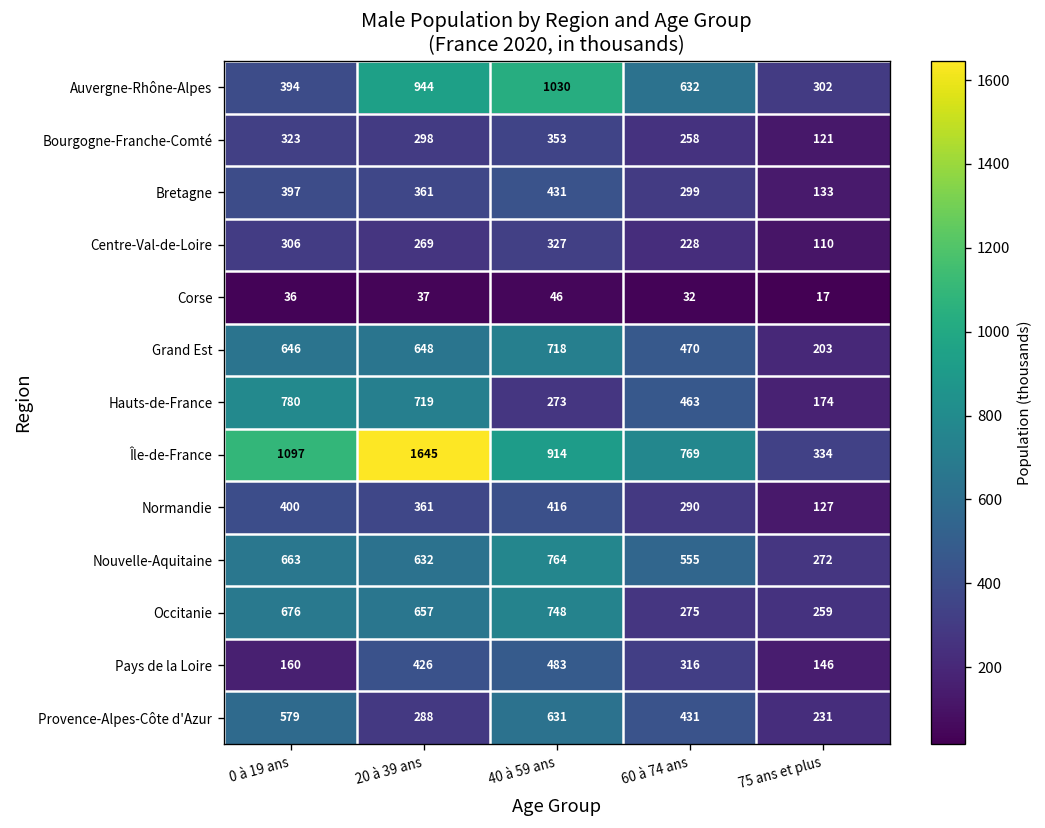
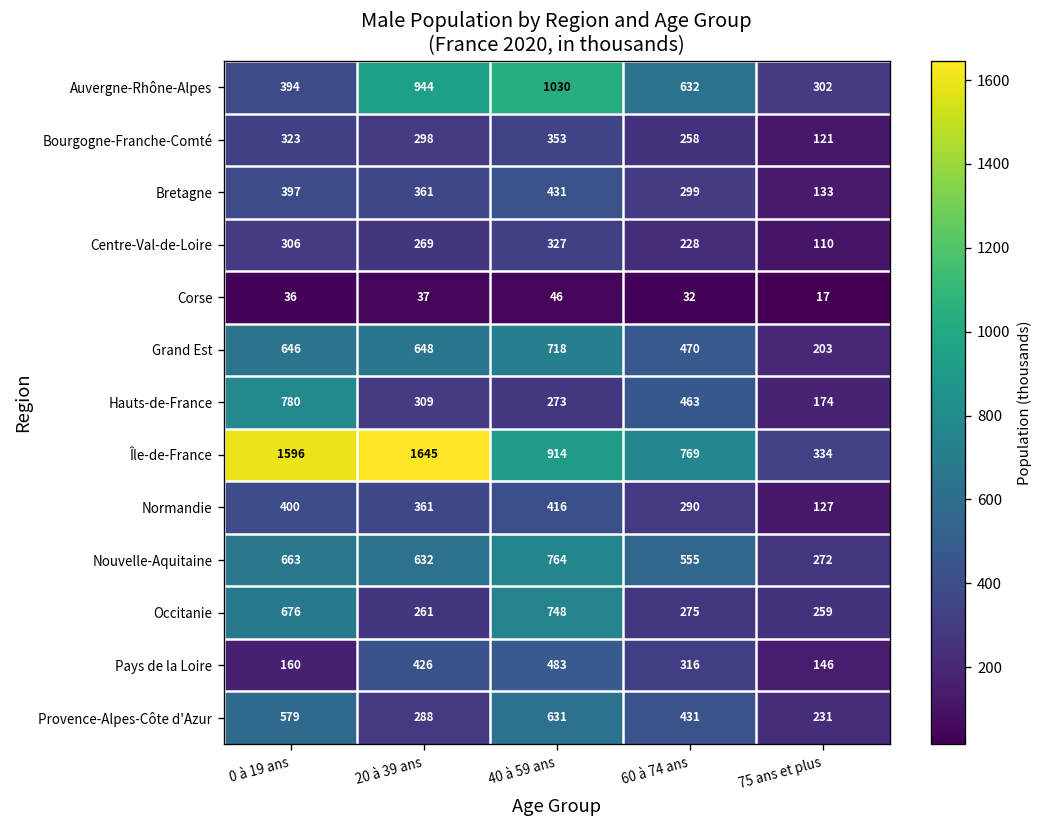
Hauts-de-France, 20 à 39 ans: 719 -> 309
Île-de-France, 0 à 19 ans: 1097 -> 1596
Occitanie, 20 à 39 ans: 657 -> 261
